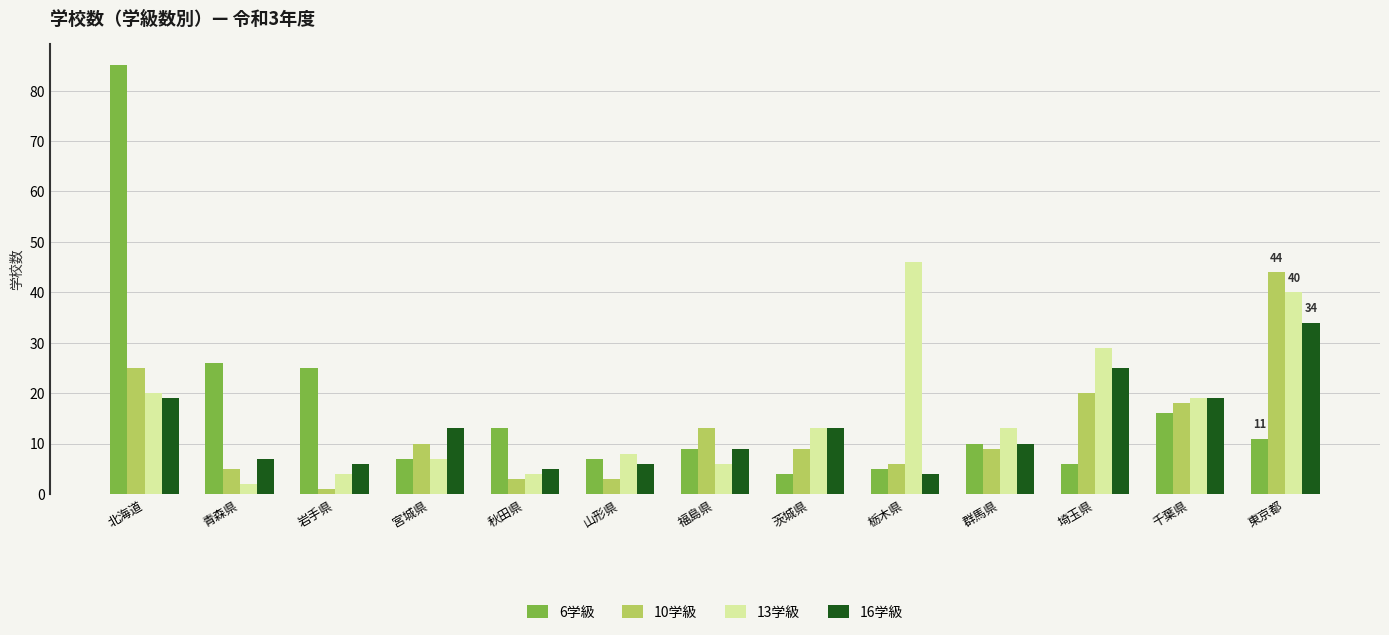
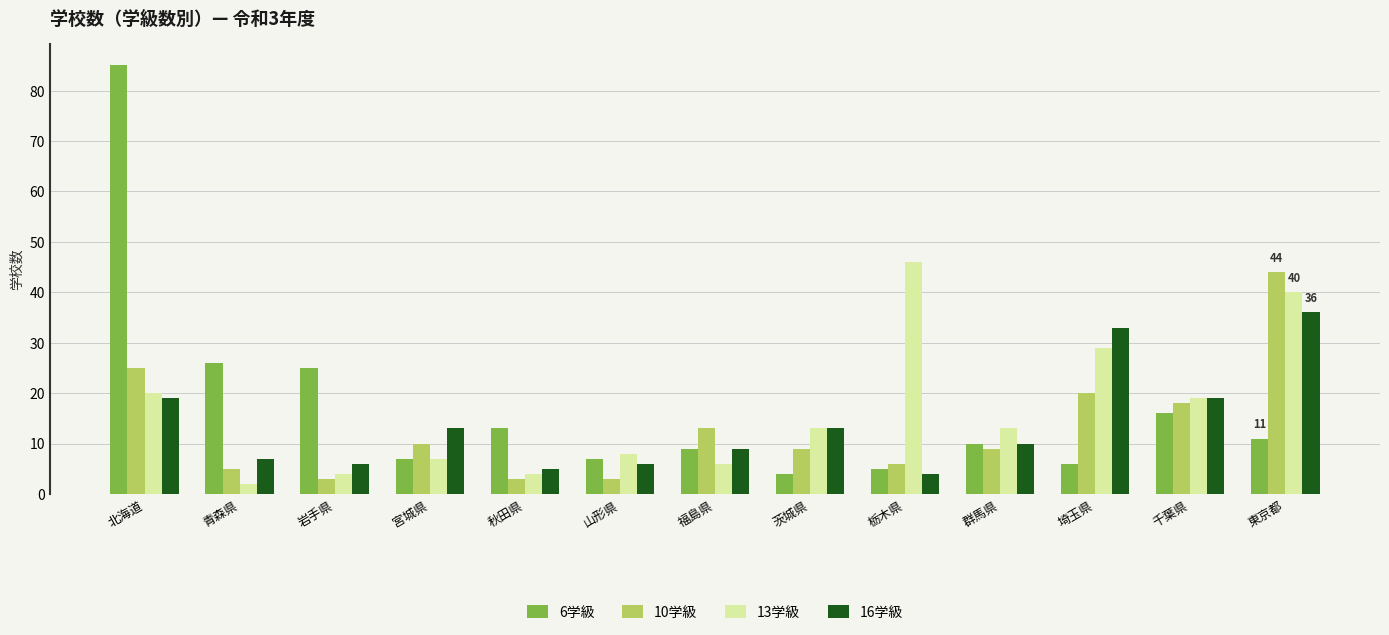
10学級, 岩手県: 1 -> 3
16学級, 埼玉県: 25 -> 33
16学級, 東京都: 34 -> 36
